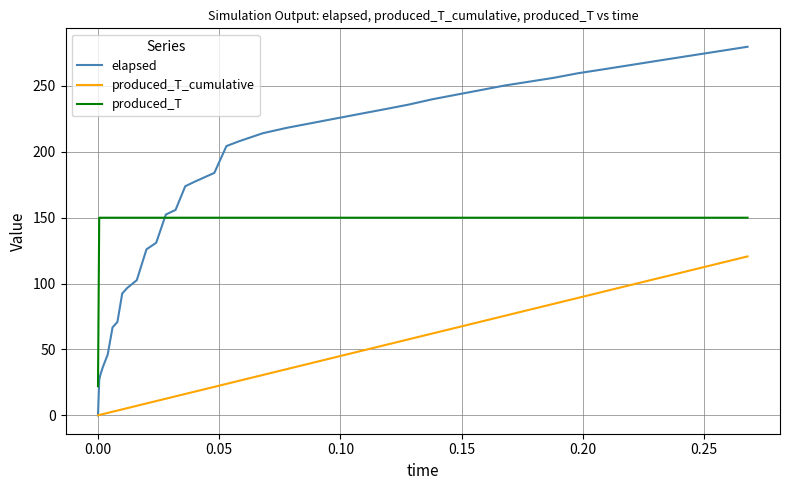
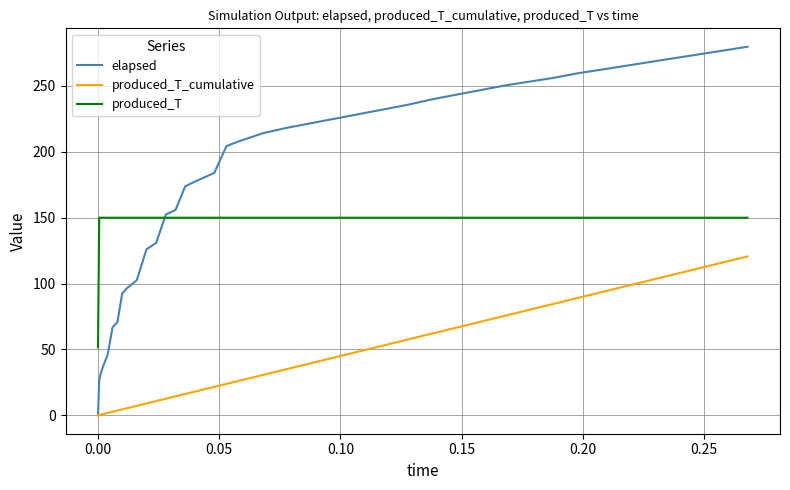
produced_T, 0.00: 22 -> 52
